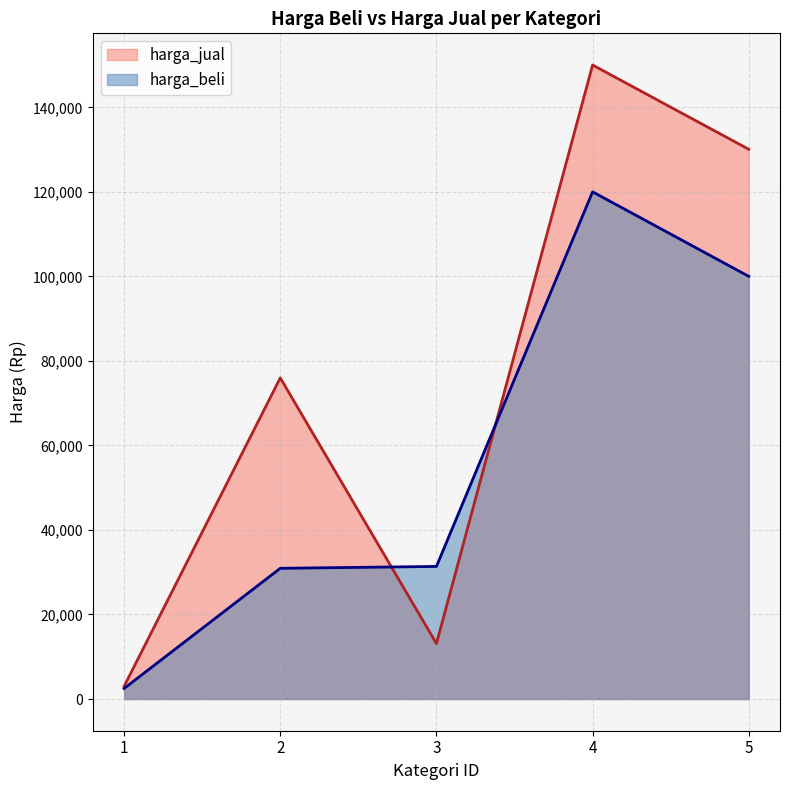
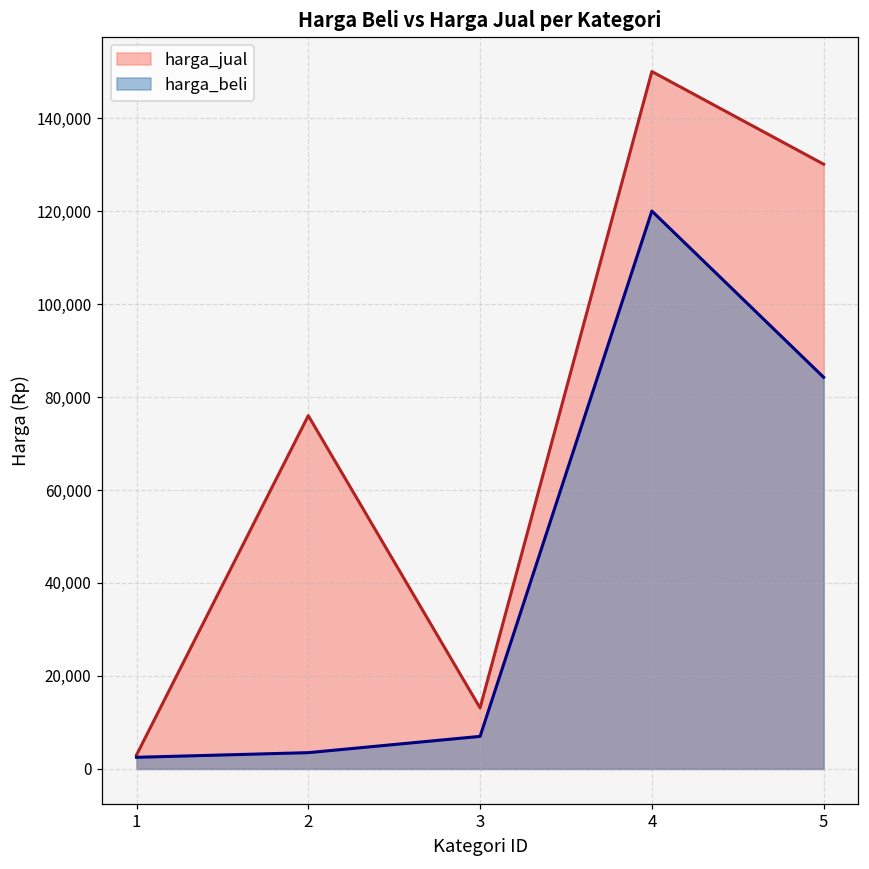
harga_beli, 2: 31,000 -> 4,000
harga_beli, 3: 31,000 -> 7,000
harga_beli, 5: 100,000 -> 84,000
